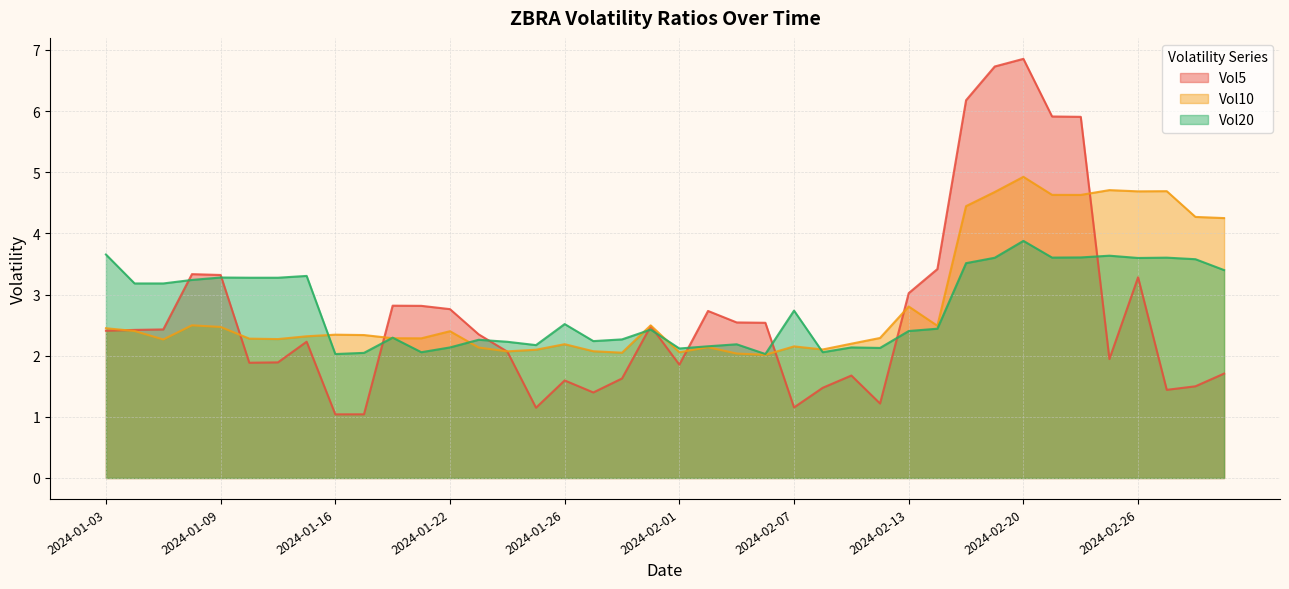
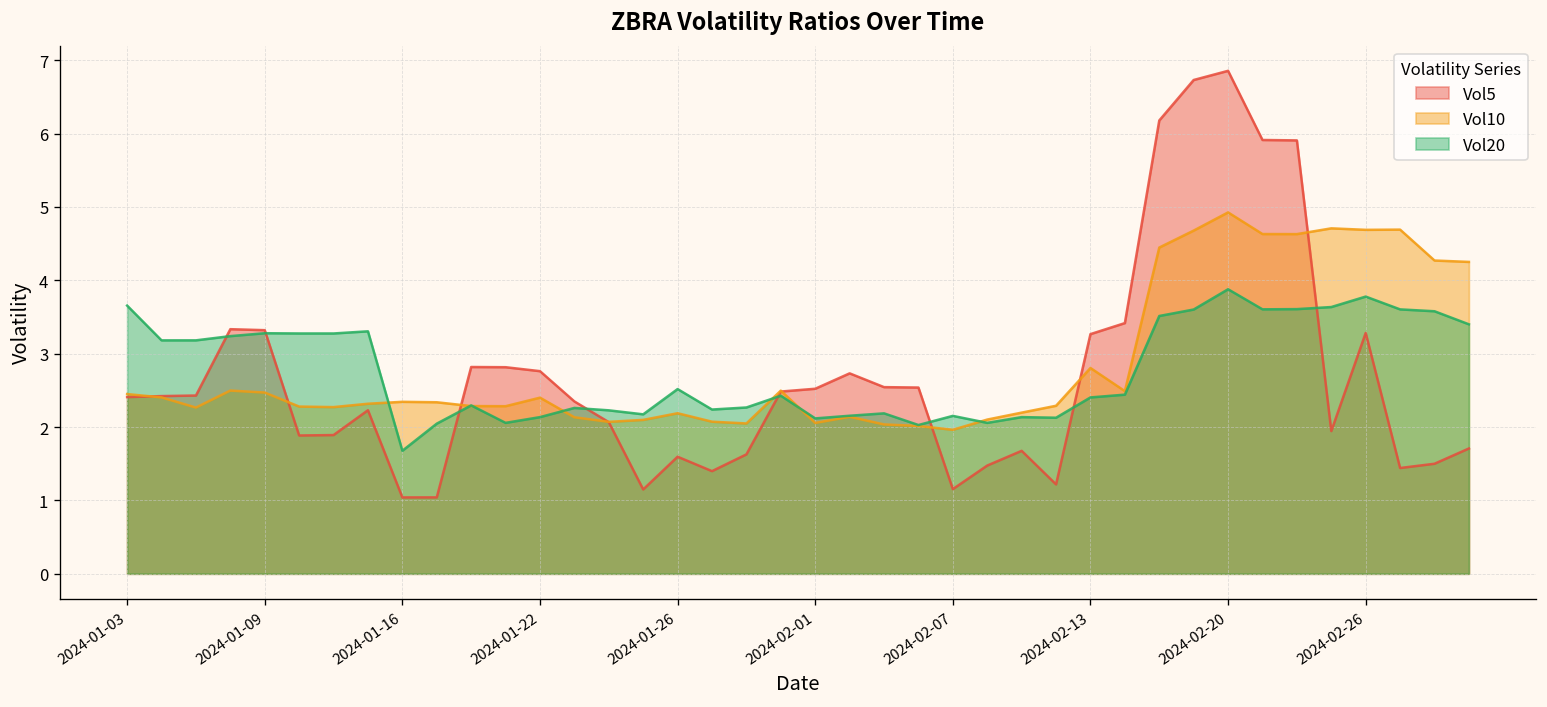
Vol20, 2024-01-16: 2.0 -> 1.7
Vol5, 2024-02-01: 1.9 -> 2.5
Vol10, 2024-02-07: 2.2 -> 2.0
Vol20, 2024-02-07: 2.7 -> 2.2
Vol5, 2024-02-13: 3.0 -> 3.3
Vol20, 2024-02-26: 3.6 -> 3.8
